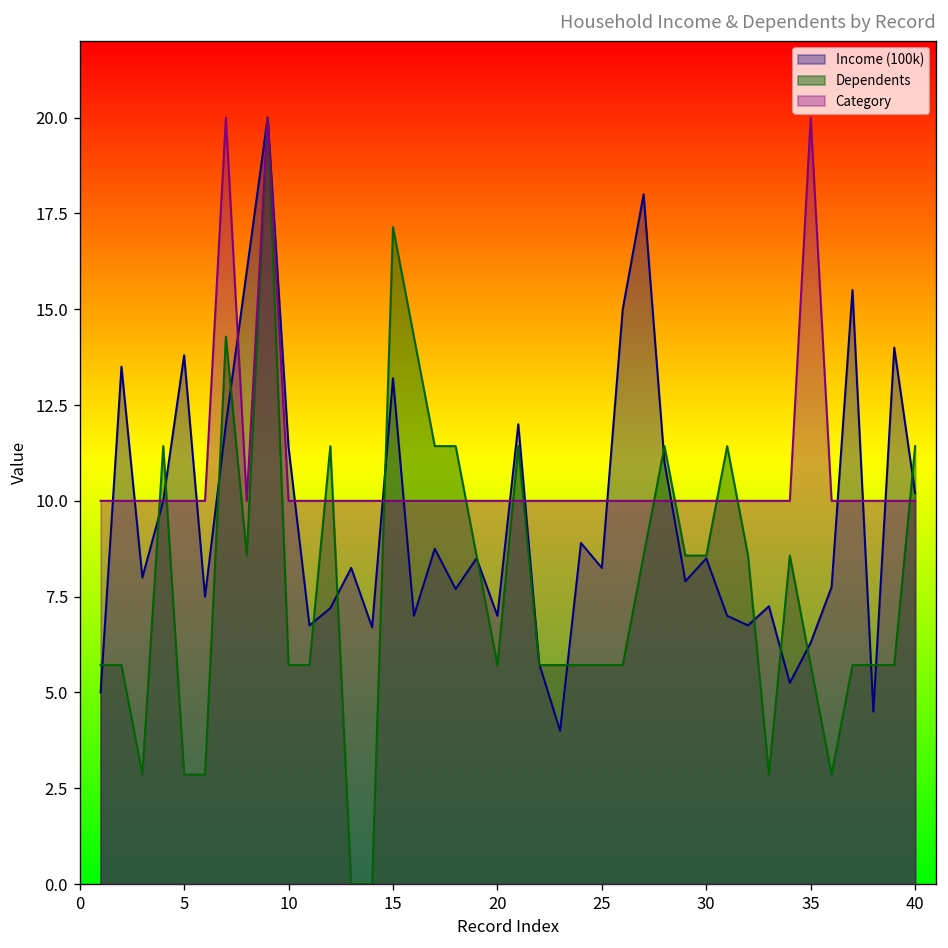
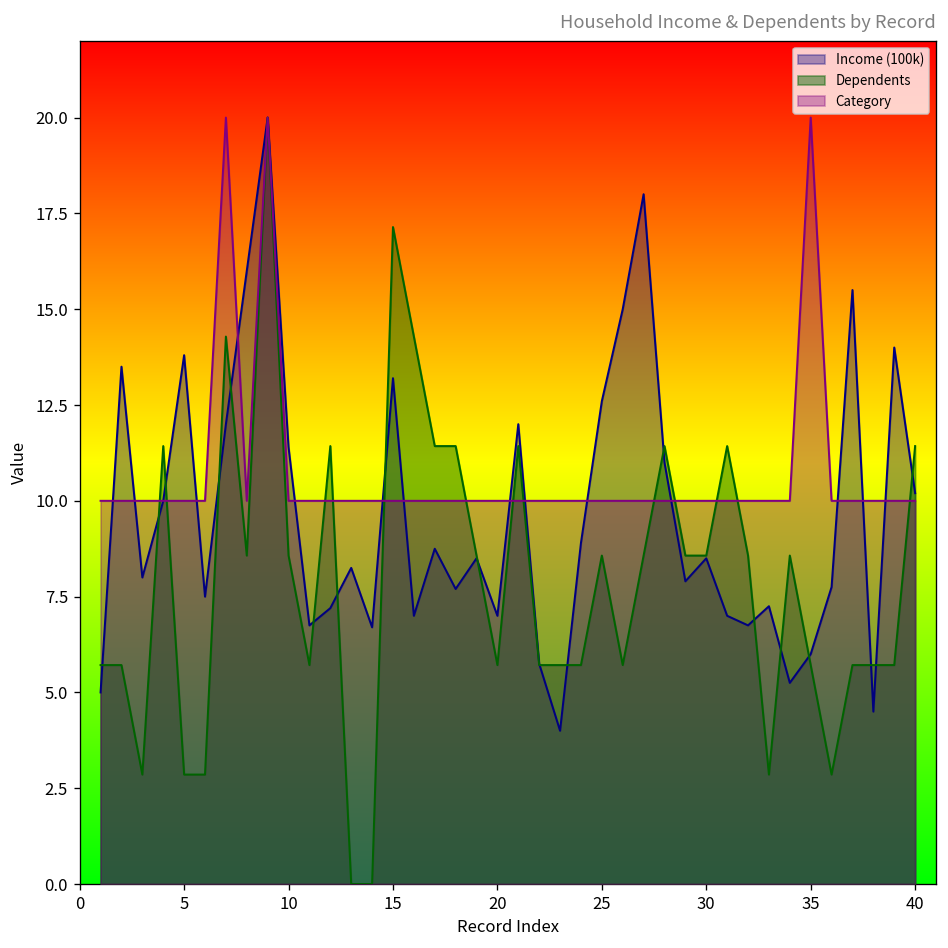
Dependents, 10: 5.7 -> 8.6
Income (100k), 25: 8.3 -> 12.6
Dependents, 25: 5.7 -> 8.6
Income (100k), 35: 6.3 -> 6.0
